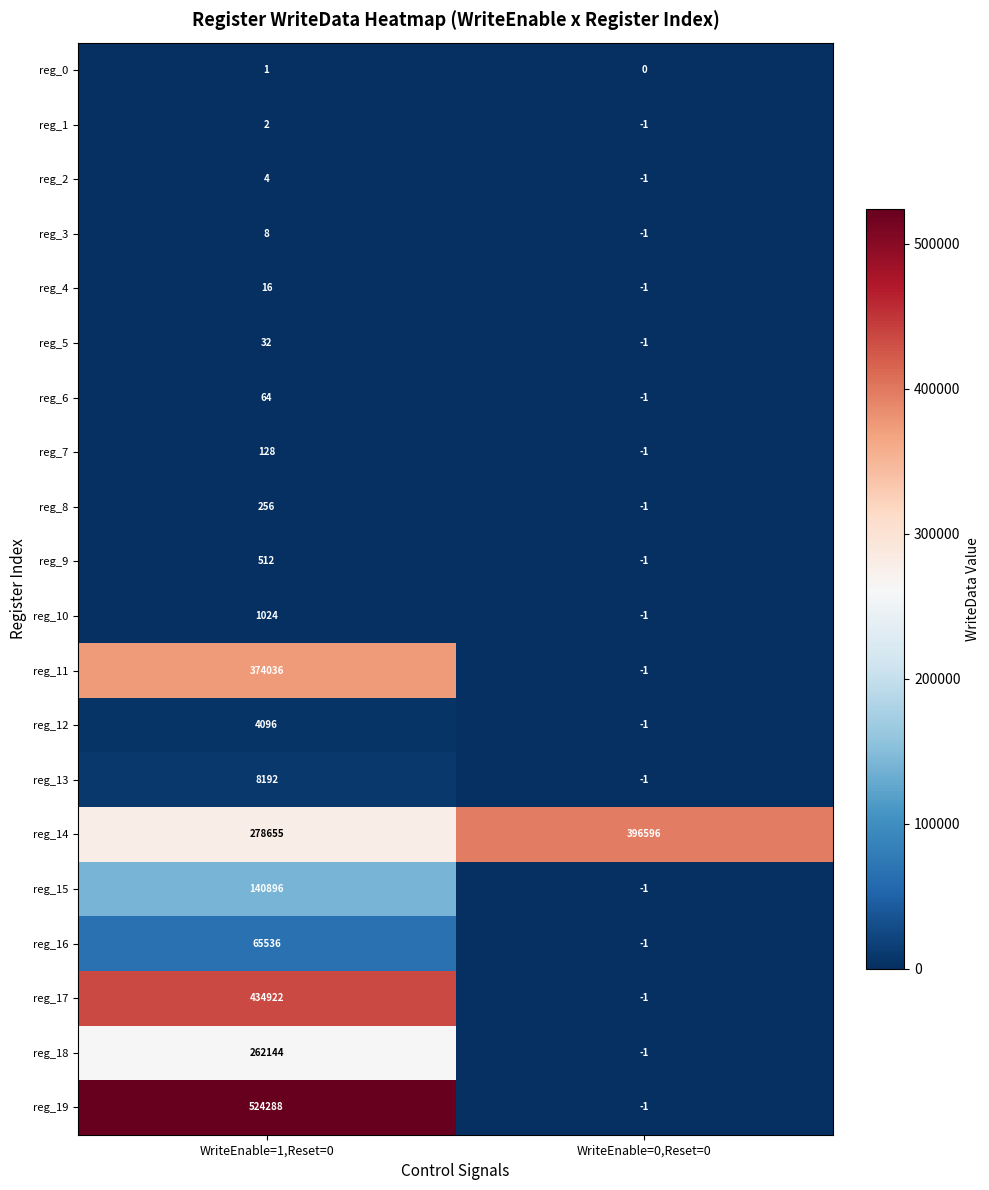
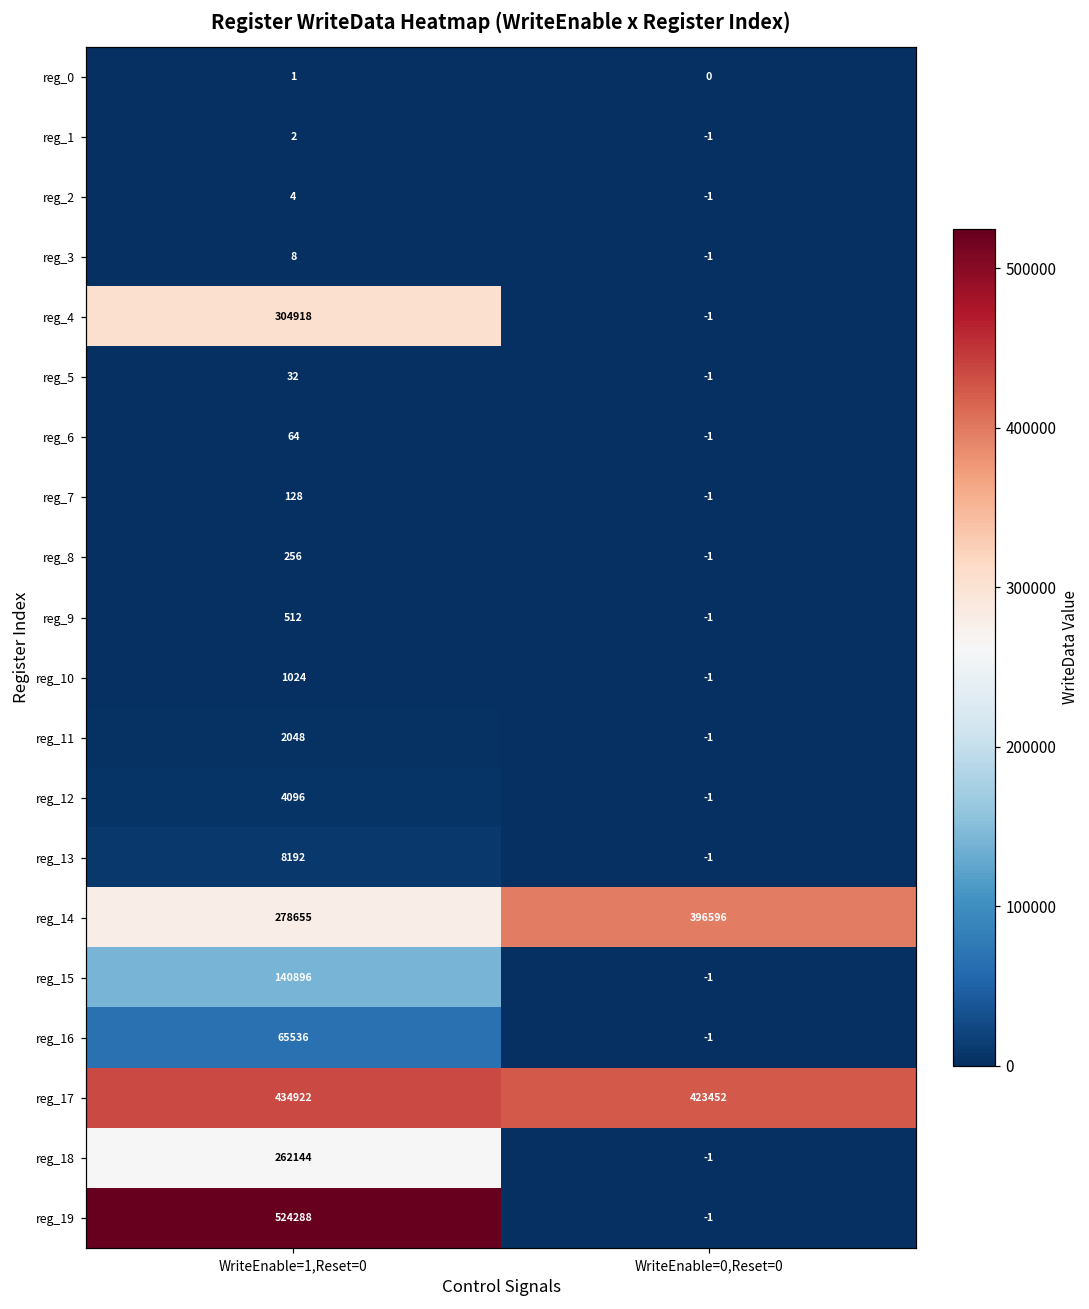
reg_4, WriteEnable=1,Reset=0: 16 -> 304918
reg_11, WriteEnable=1,Reset=0: 374036 -> 2048
reg_17, WriteEnable=0,Reset=0: -1 -> 423452
